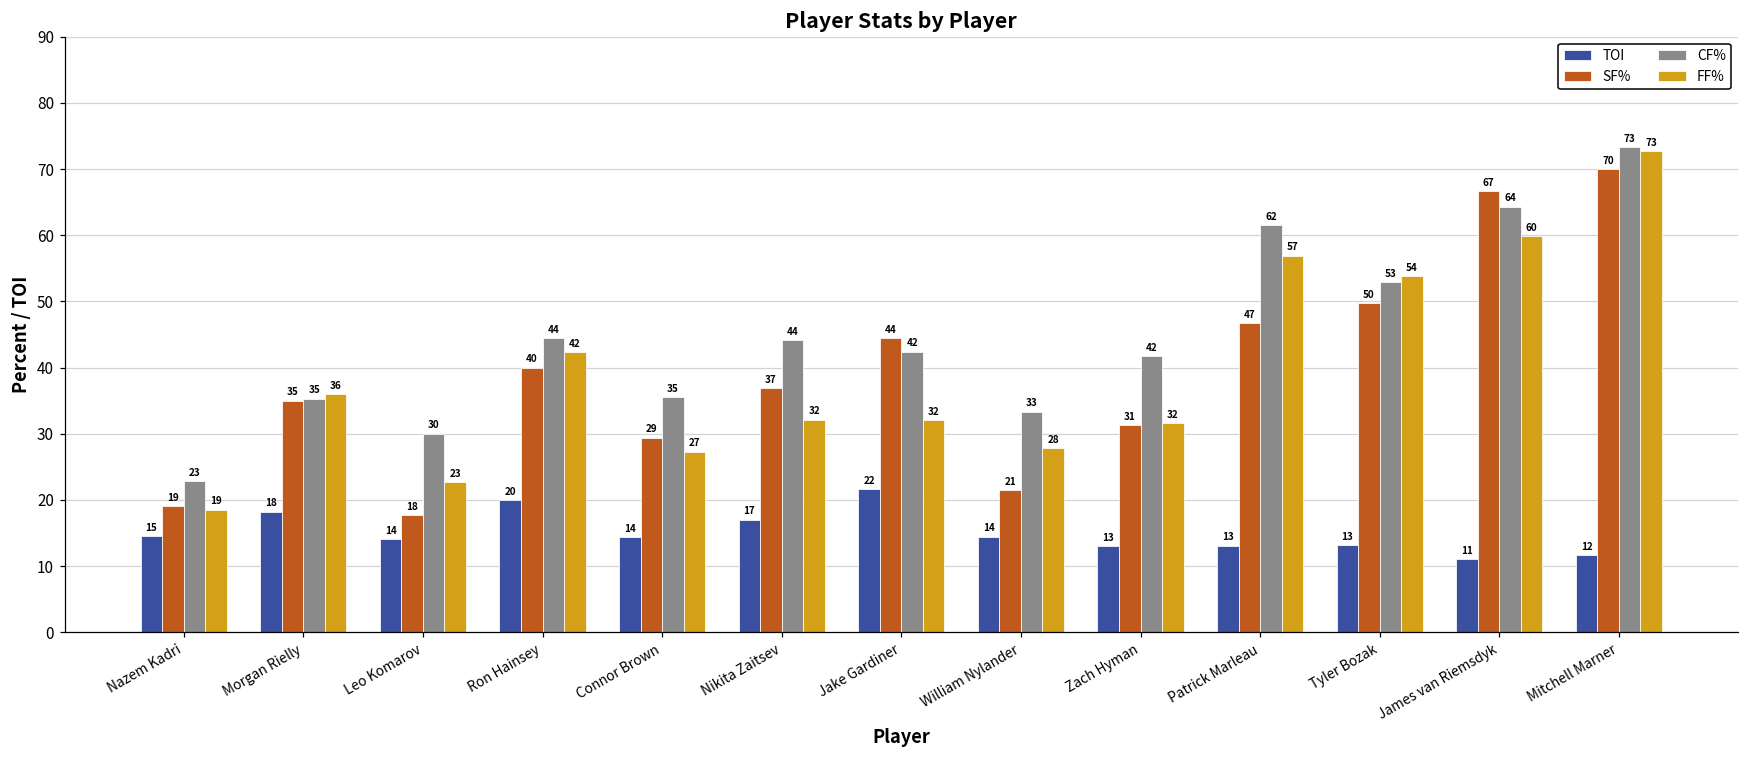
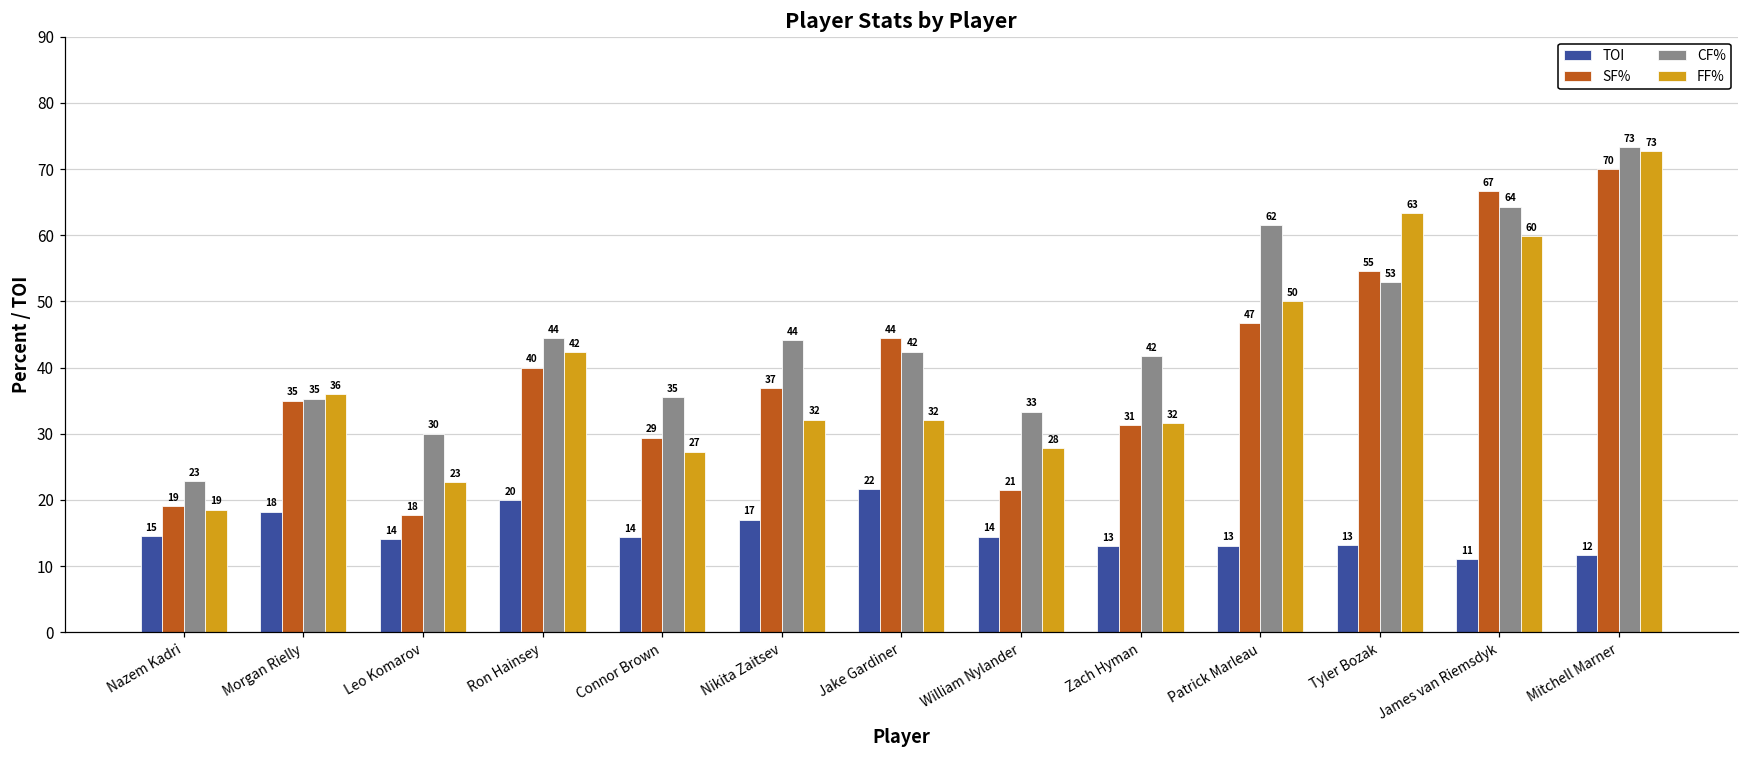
FF%, Patrick Marleau: 57 -> 50
SF%, Tyler Bozak: 50 -> 55
FF%, Tyler Bozak: 54 -> 63
